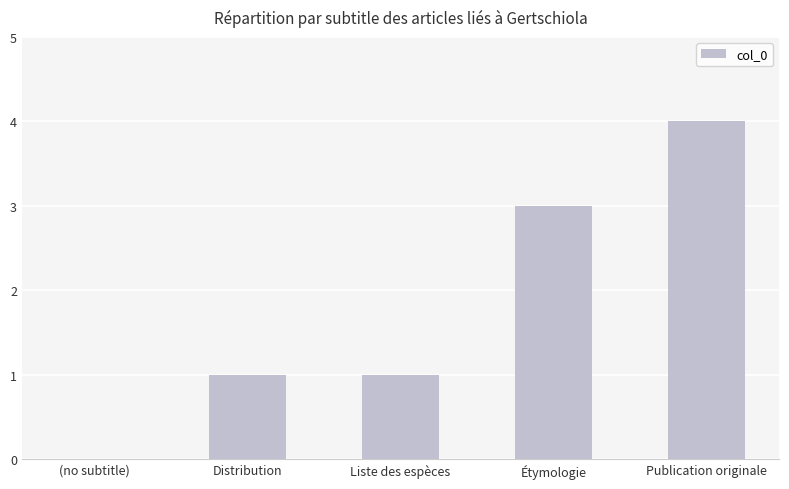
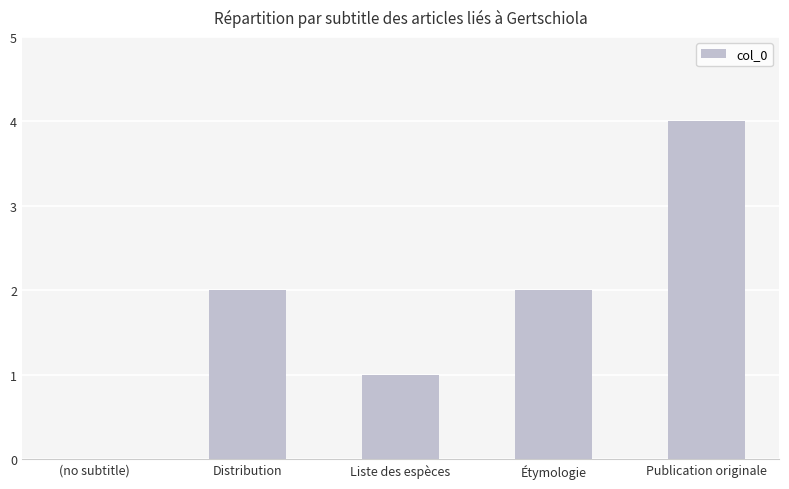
Distribution: 1 -> 2
Étymologie: 3 -> 2
